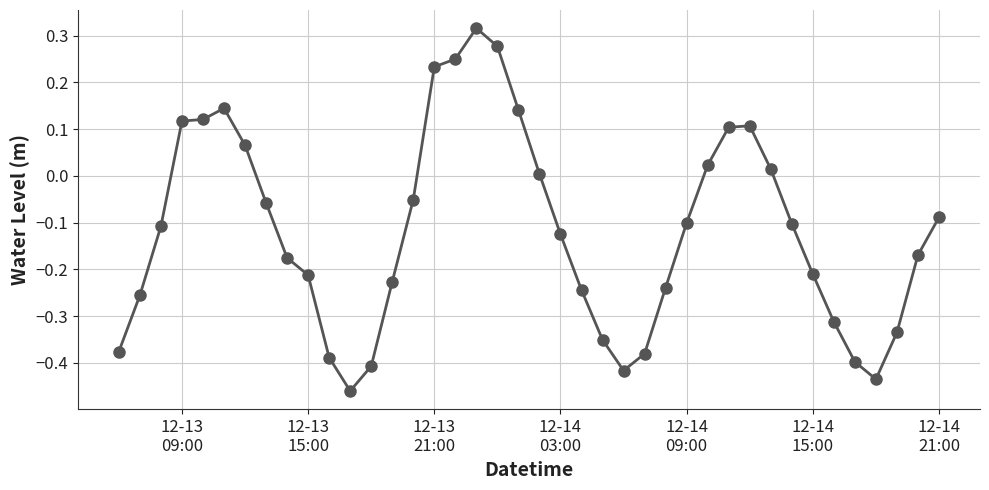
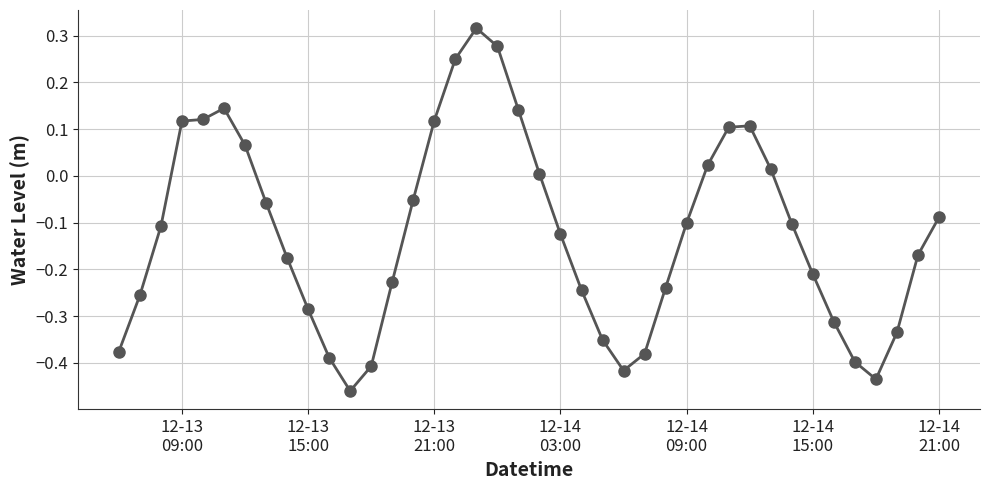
12-13 15:00: -0.21 -> -0.29
12-13 21:00: 0.23 -> 0.12
